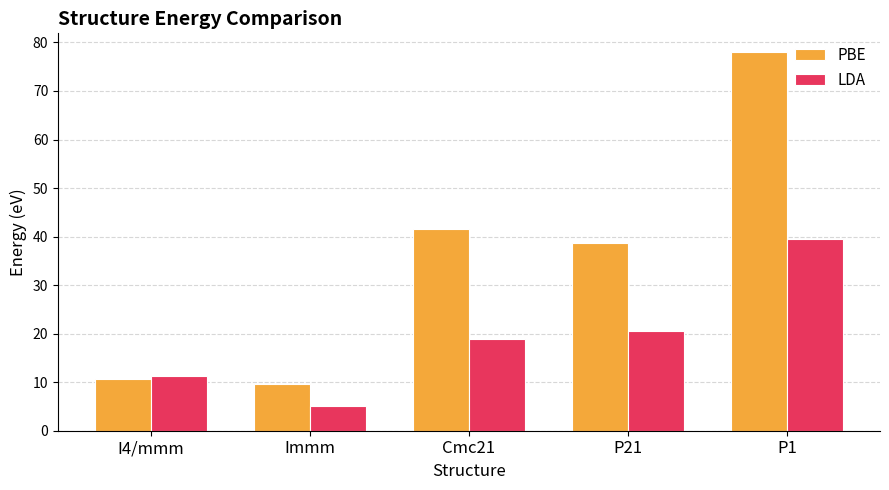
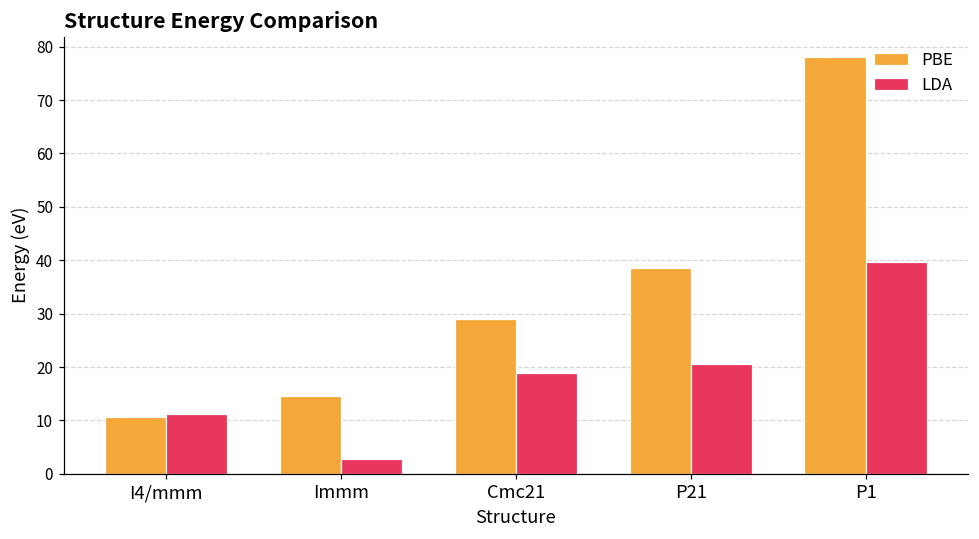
PBE, Immm: 10 -> 15
LDA, Immm: 5 -> 3
PBE, Cmc21: 41 -> 29
